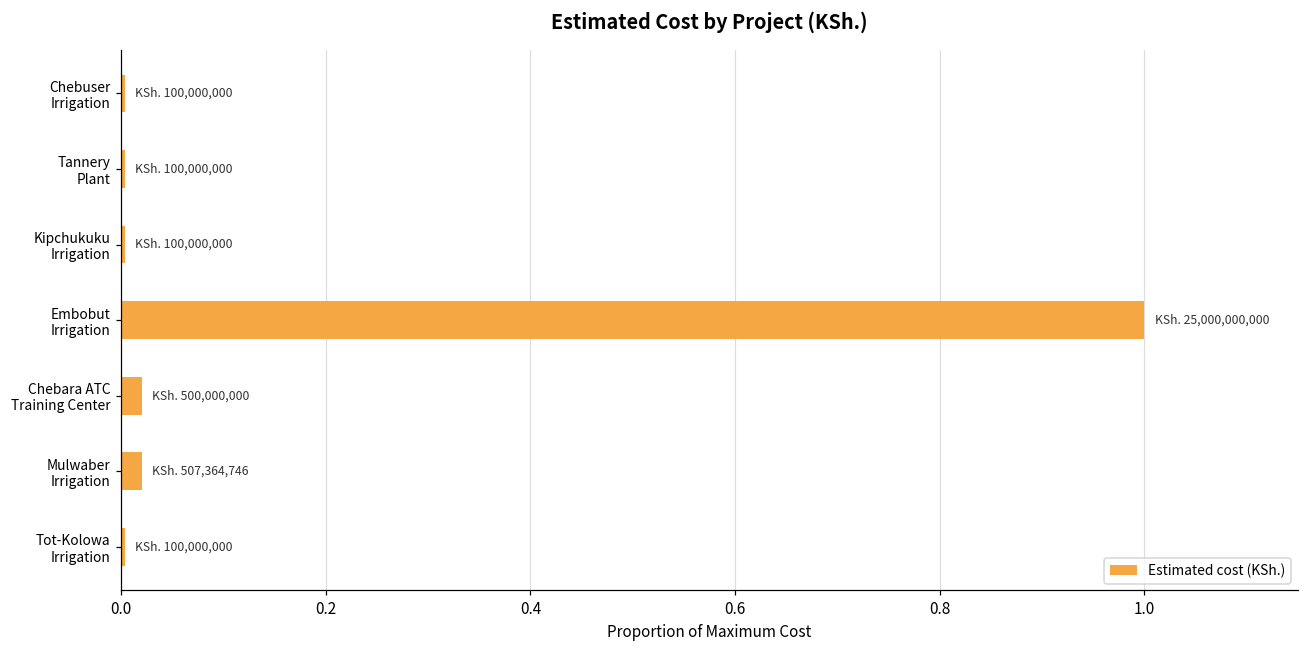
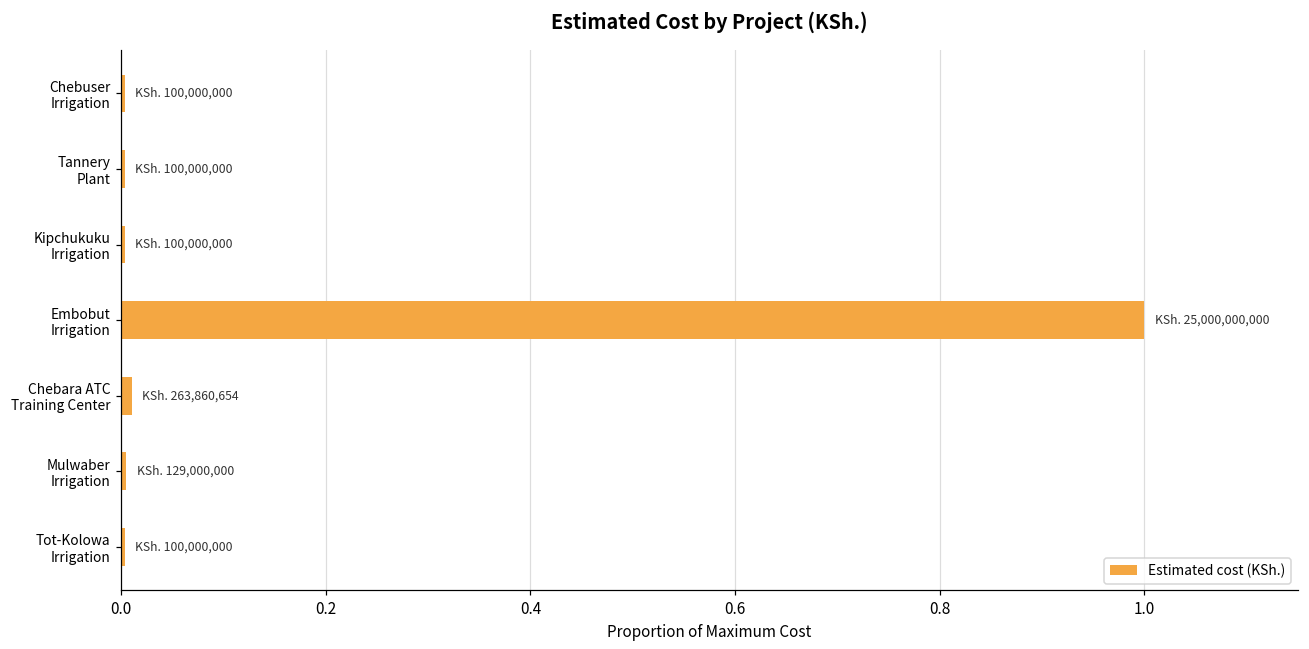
Chebara ATC Training Center: 500,000,000 -> 263,860,654
Mulwaber Irrigation: 507,364,746 -> 129,000,000
